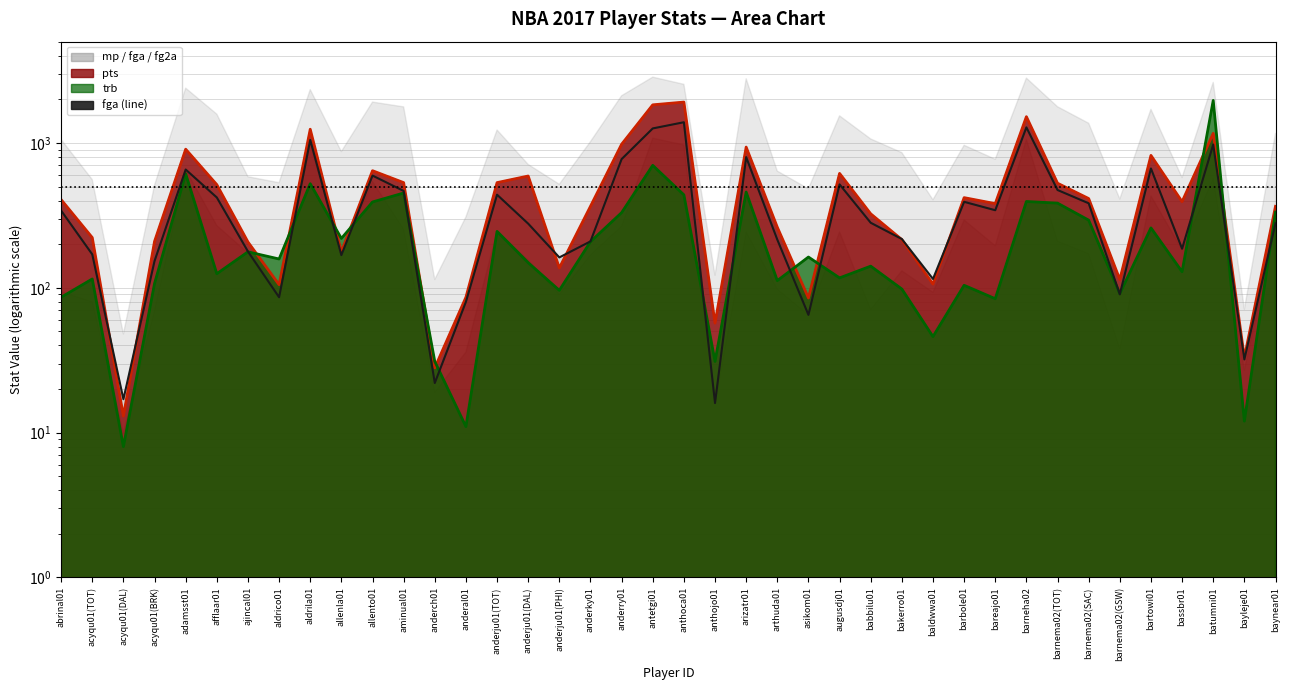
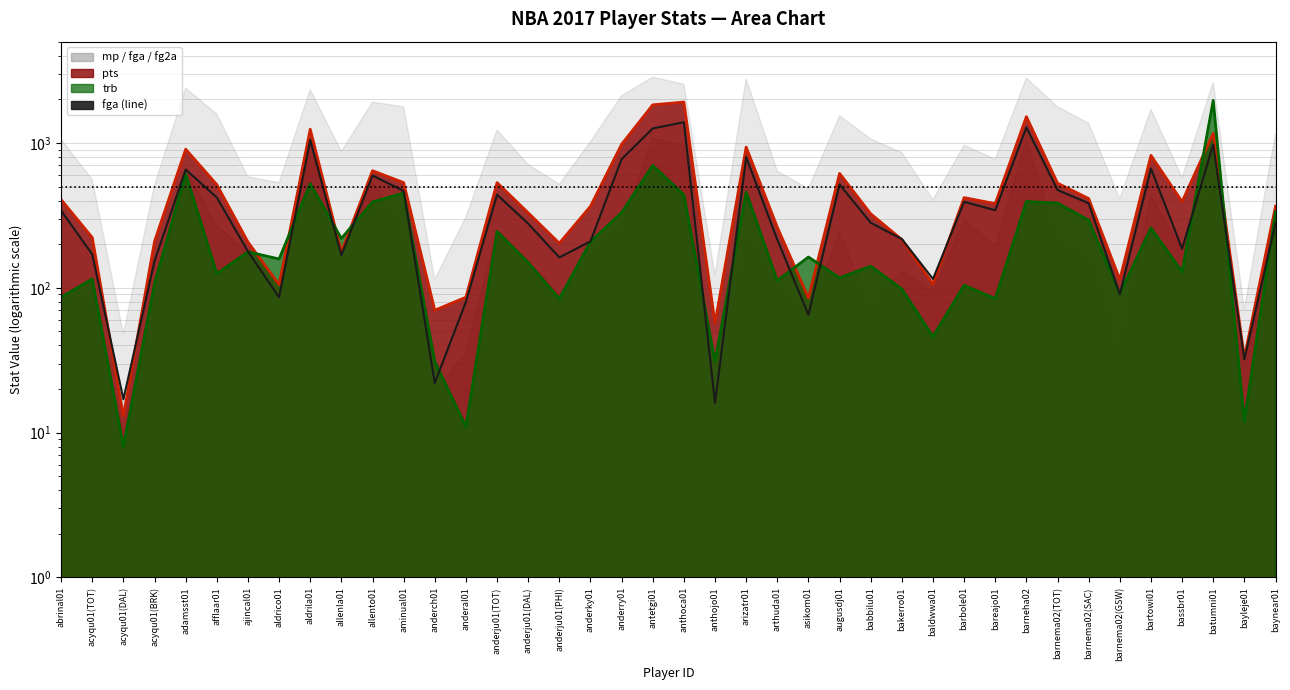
pts, anderch01: 28 -> 70
pts, anderju01(DAL): 590 -> 330
pts, anderju01(PHI): 140 -> 200
trb, anderju01(PHI): 100 -> 80
